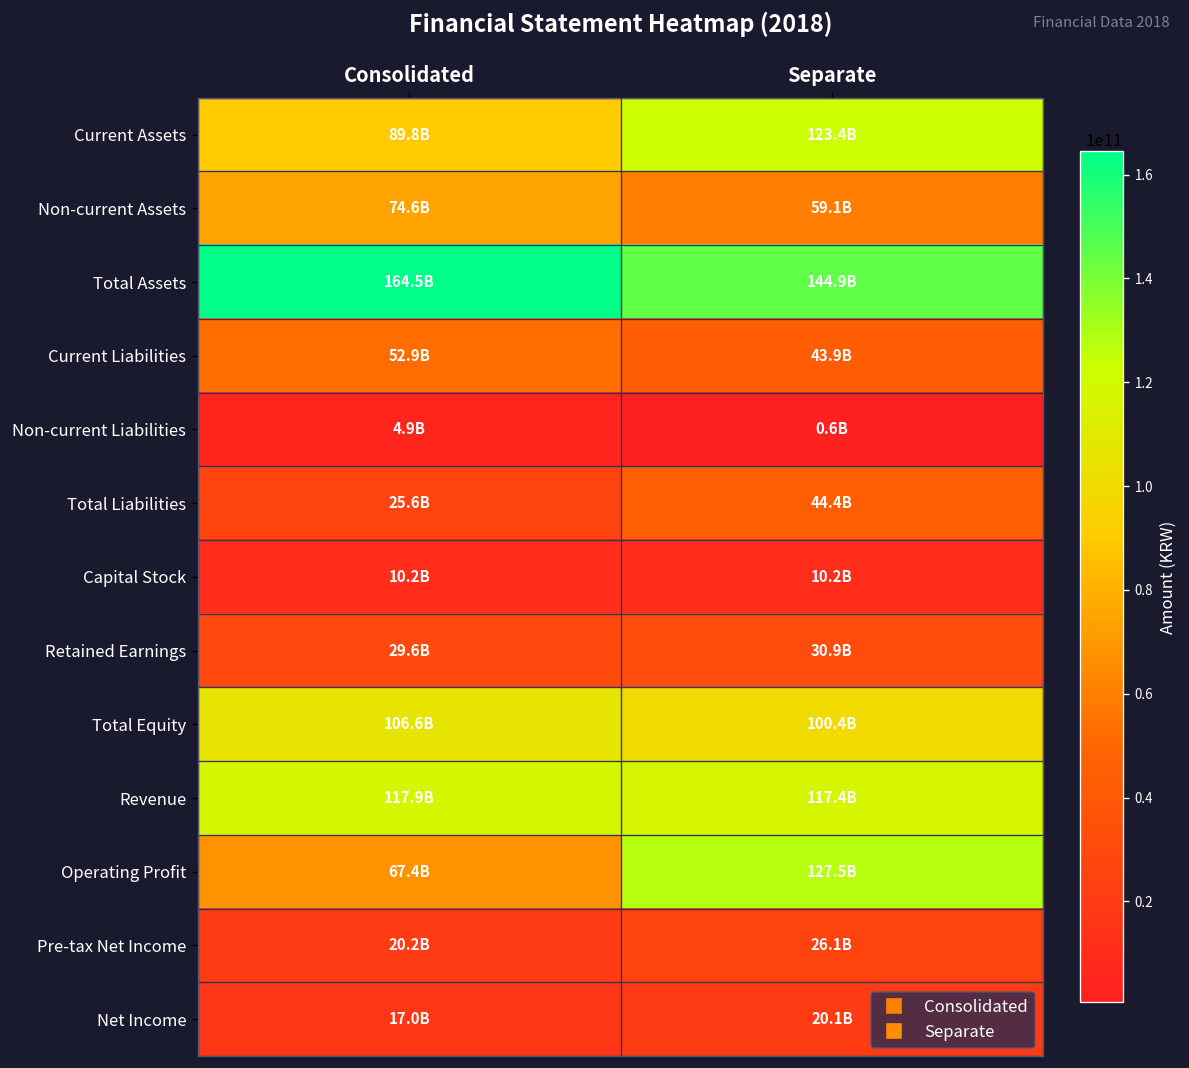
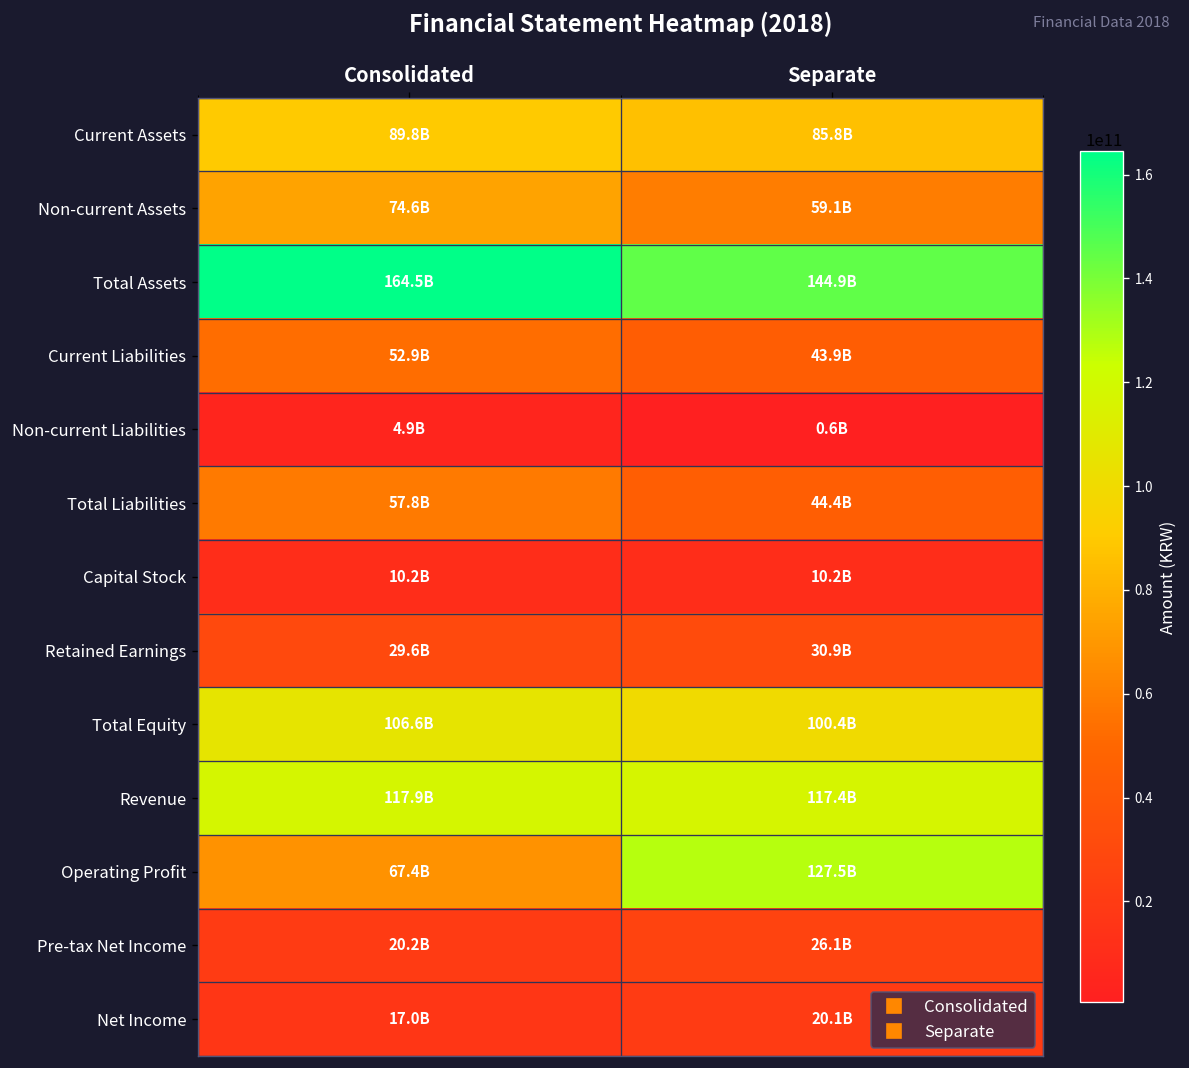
Current Assets, Separate: 123.4B -> 85.8B
Total Liabilities, Consolidated: 25.6B -> 57.8B
